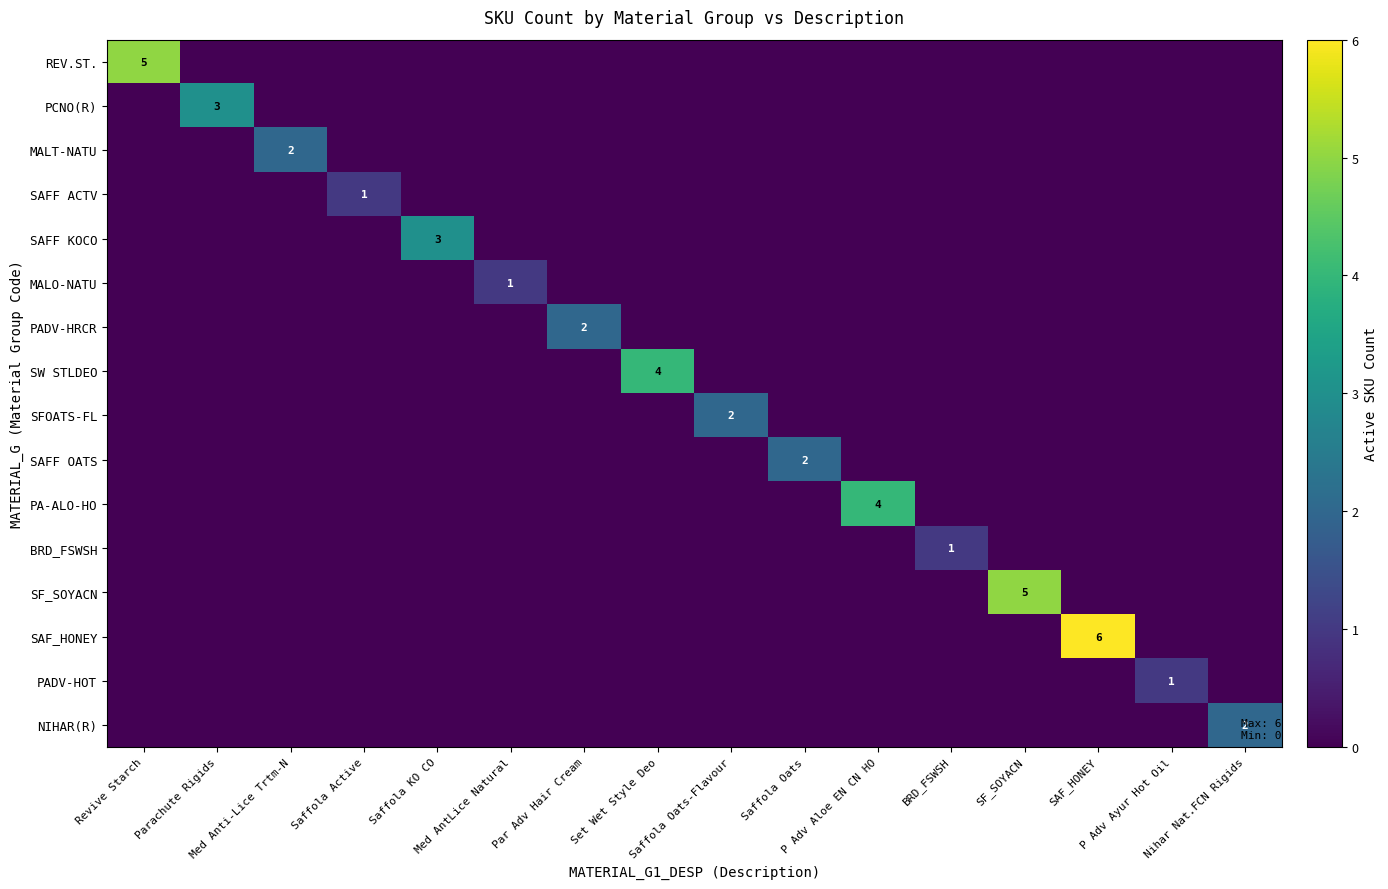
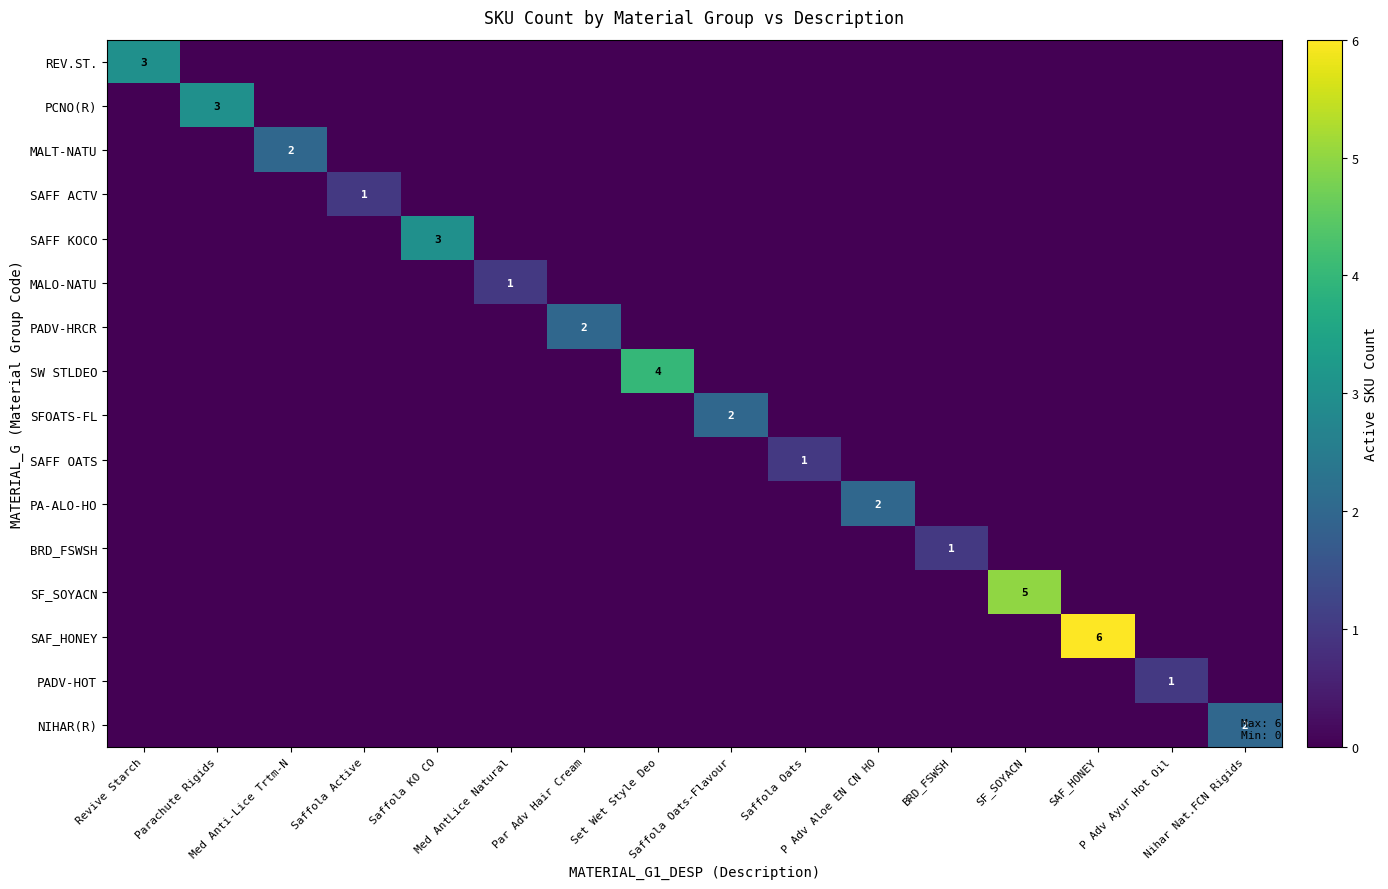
REV.ST., Revive Starch: 5 -> 3
SAFF OATS, Saffola Oats: 2 -> 1
PA-ALO-HO, P Adv Aloe EN CN HO: 4 -> 2
